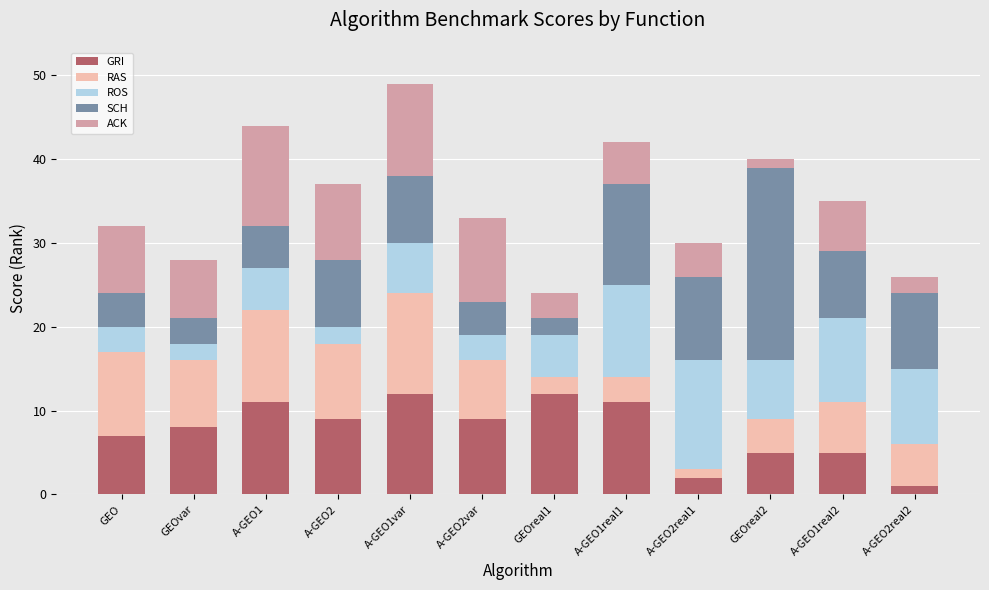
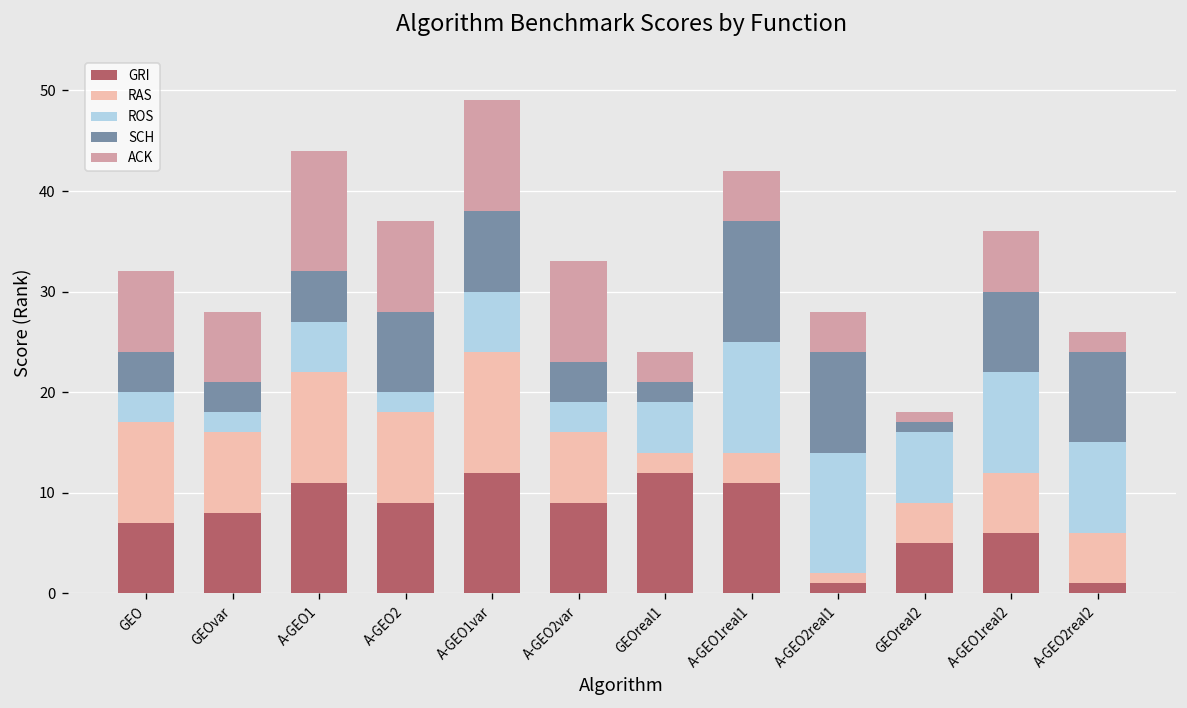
GRI, A-GEO2real1: 2 -> 1
ROS, A-GEO2real1: 13 -> 12
SCH, GEOreal2: 23 -> 1
GRI, A-GEO1real2: 5 -> 6
